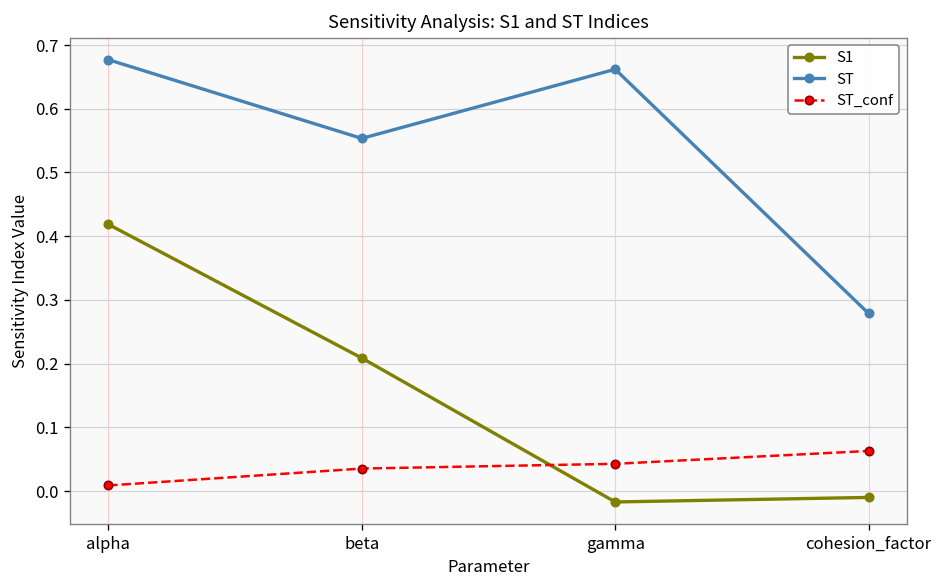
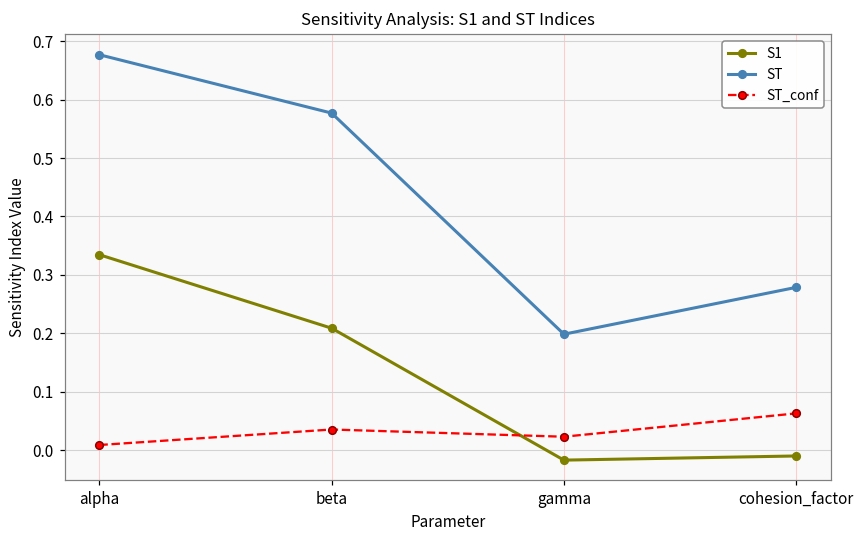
S1, alpha: 0.42 -> 0.33
ST, beta: 0.55 -> 0.58
ST, gamma: 0.66 -> 0.20
ST_conf, gamma: 0.04 -> 0.02
